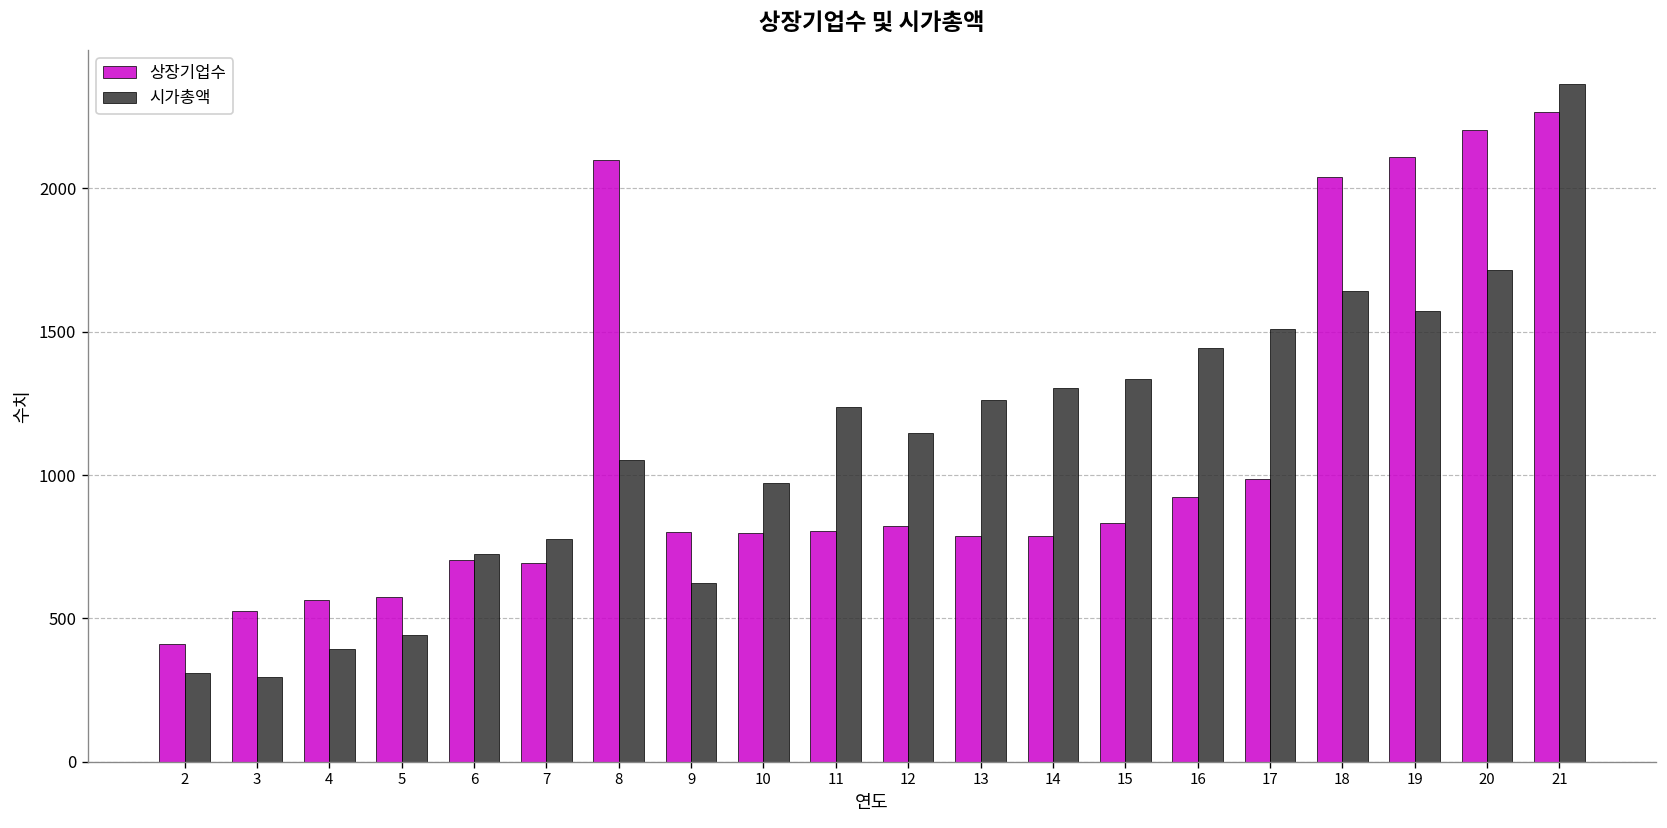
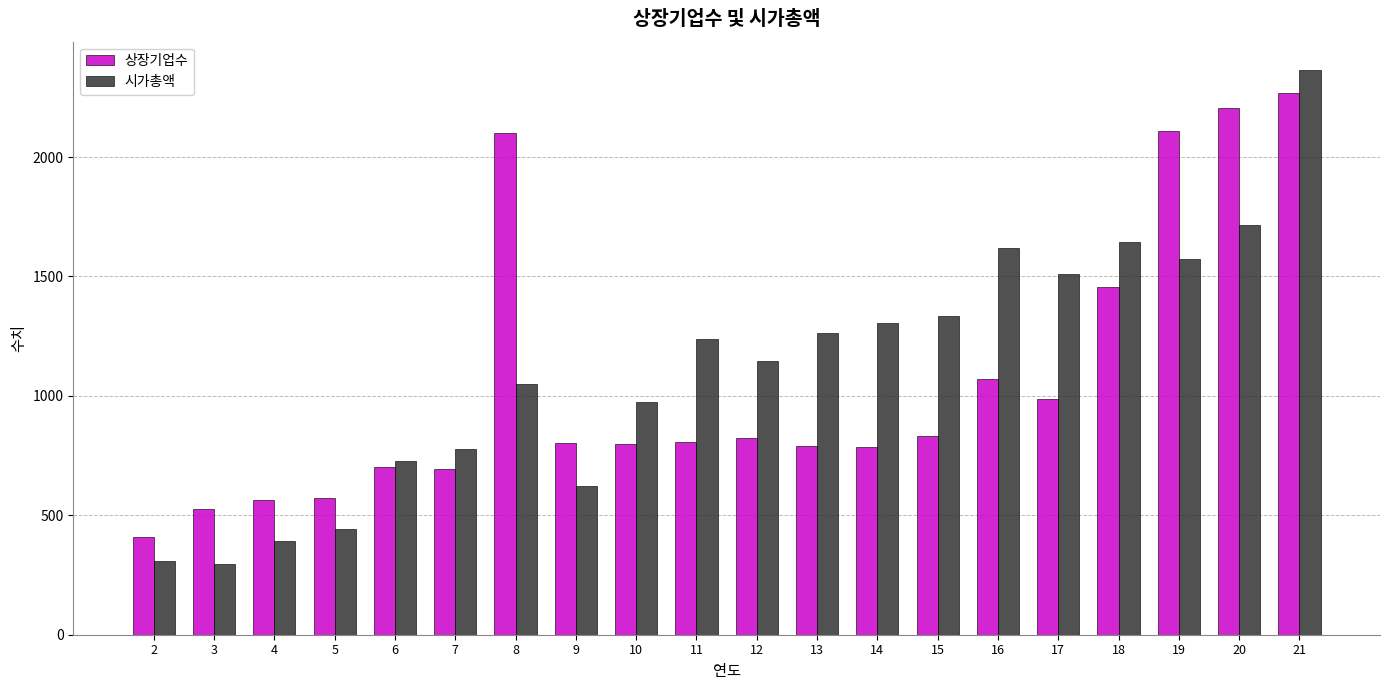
상장기업수, 16: 920 -> 1070
시가총액, 16: 1450 -> 1620
상장기업수, 18: 2040 -> 1460
